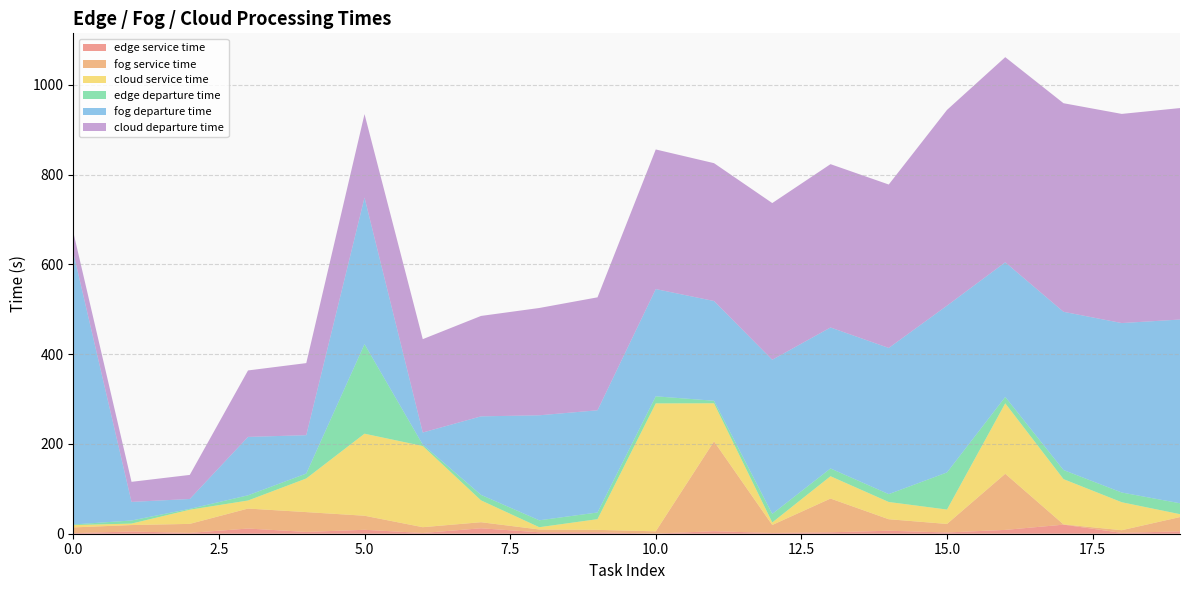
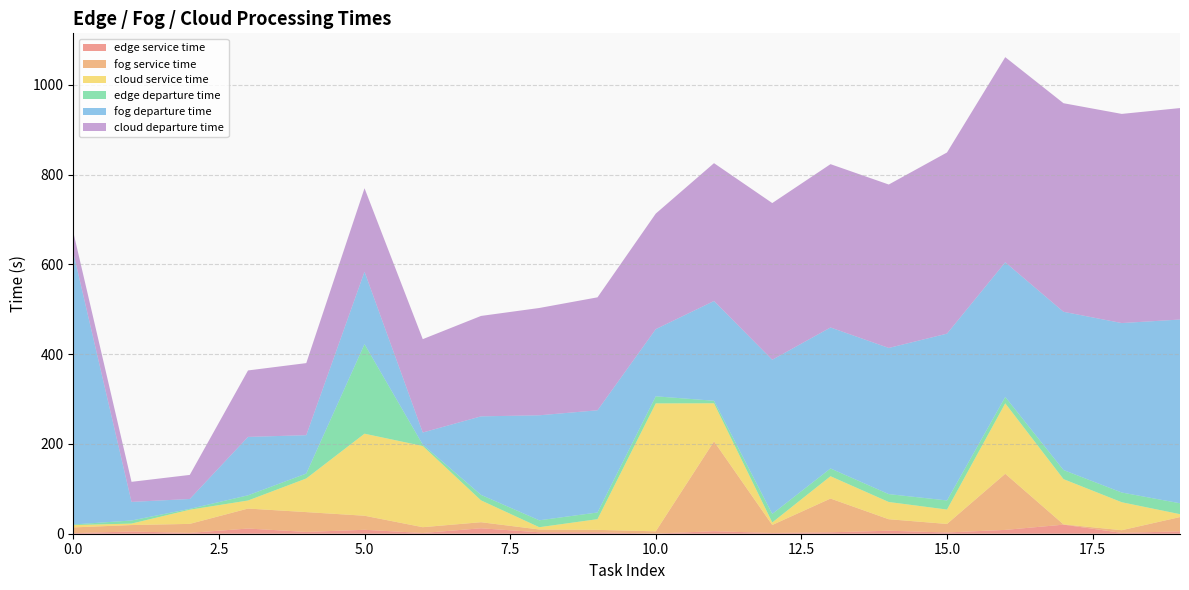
fog departure time, 5.0: 330 -> 160
fog departure time, 10.0: 240 -> 150
cloud departure time, 10.0: 310 -> 260
edge departure time, 15.0: 80 -> 20
cloud departure time, 15.0: 440 -> 400
